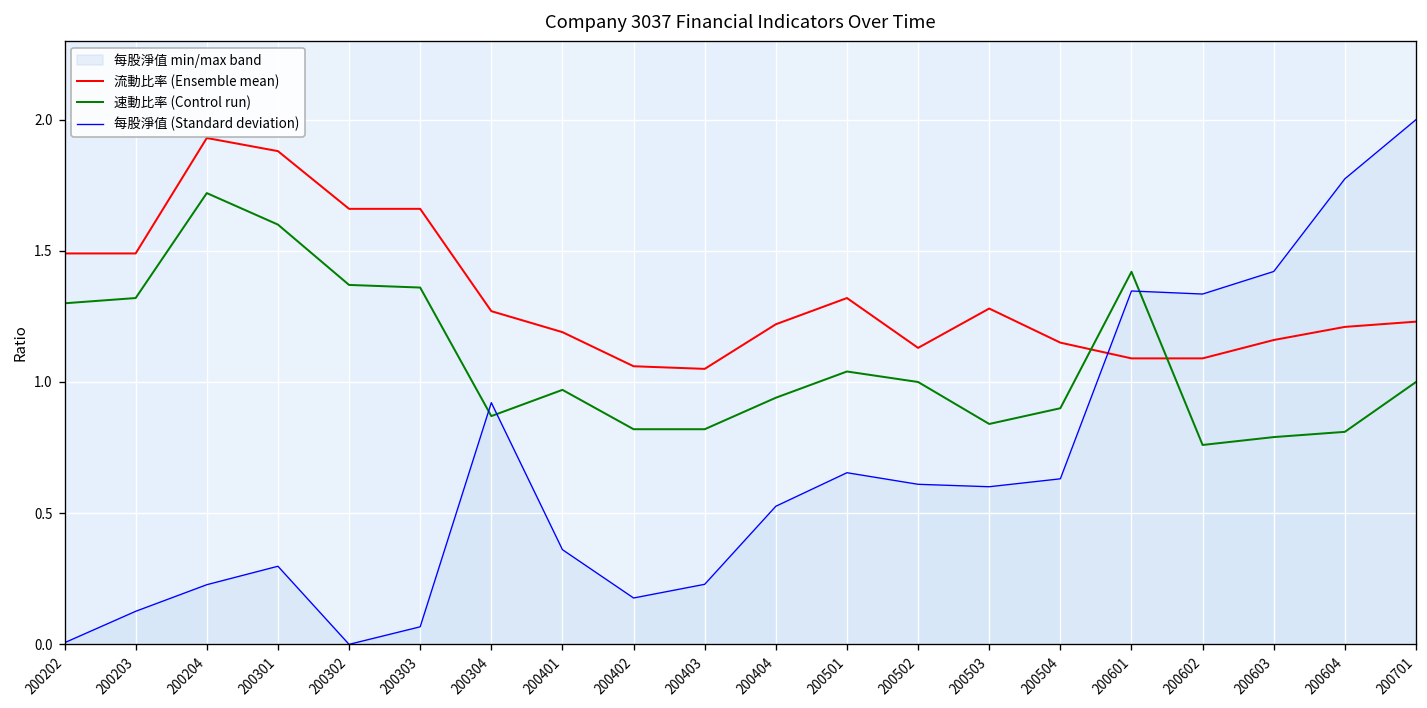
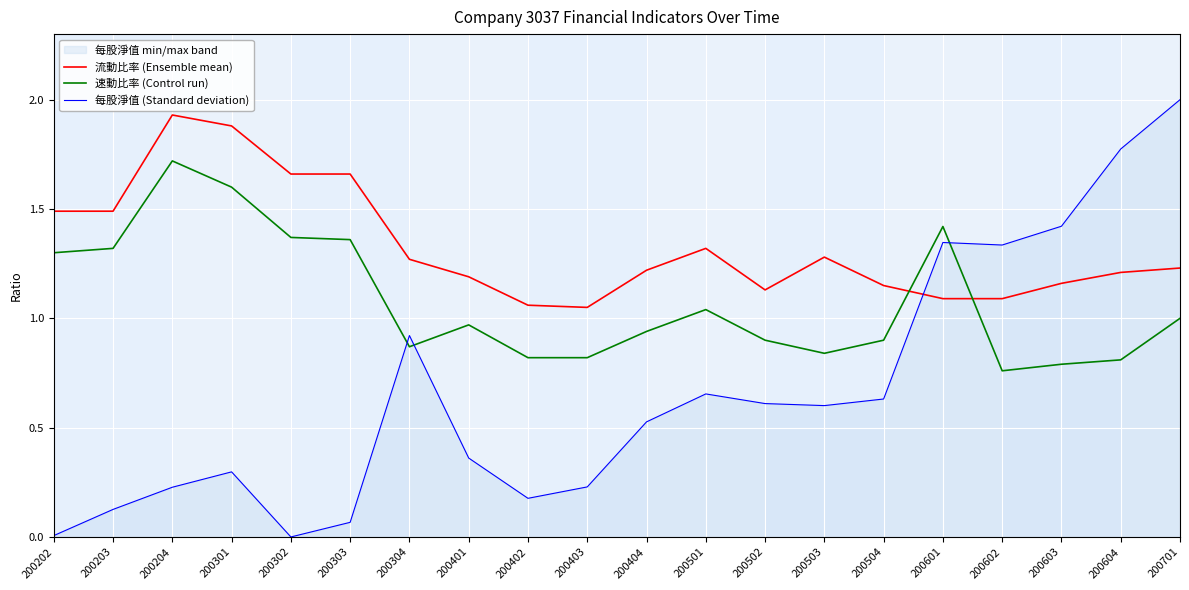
速動比率 (Control run), 200502: 1.0 -> 0.9
